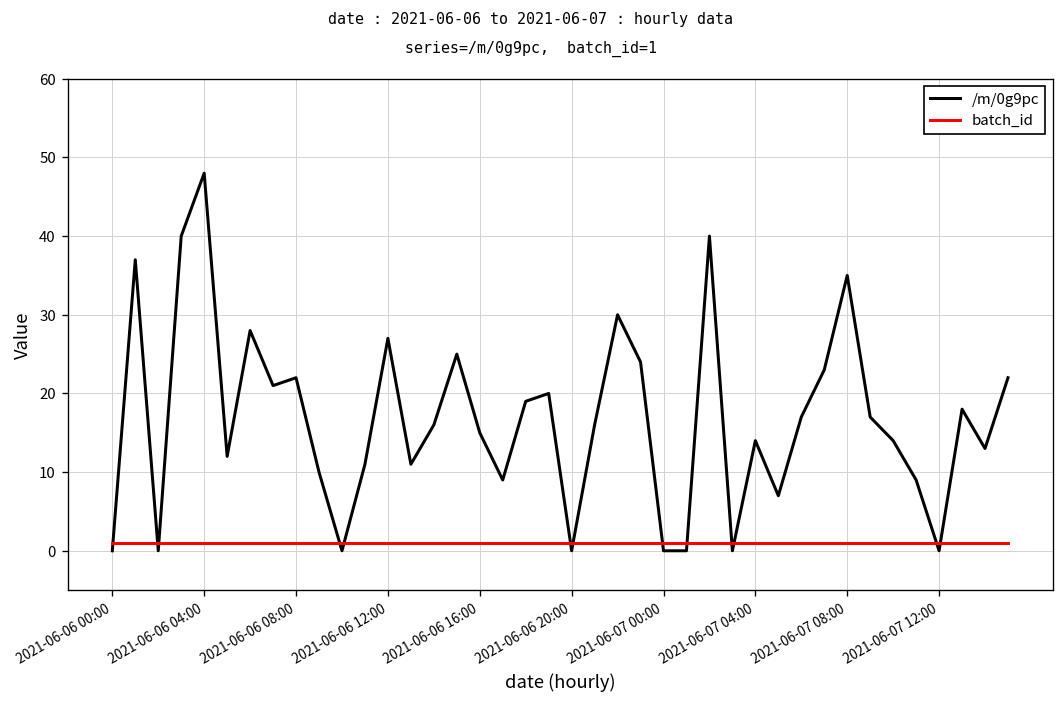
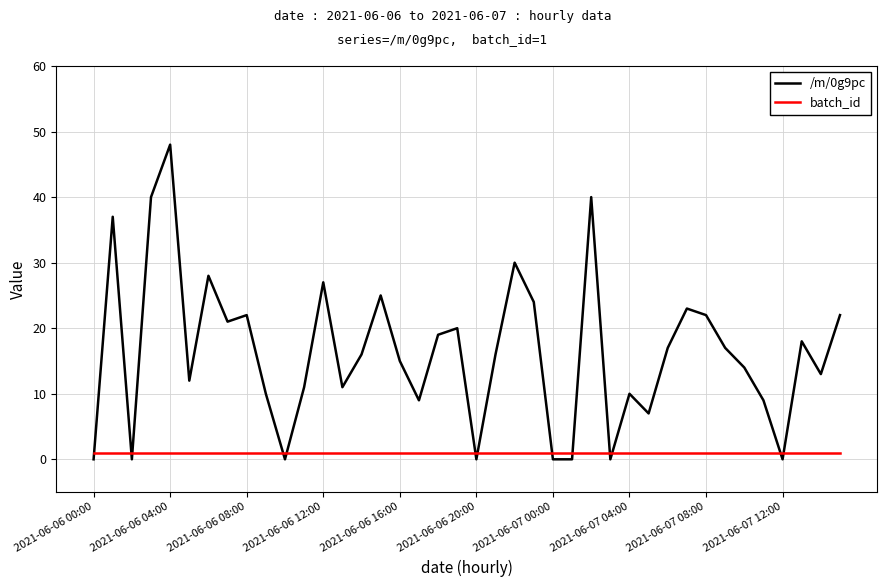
/m/0g9pc, 2021-06-07 04:00: 14 -> 10
/m/0g9pc, 2021-06-07 08:00: 35 -> 22
